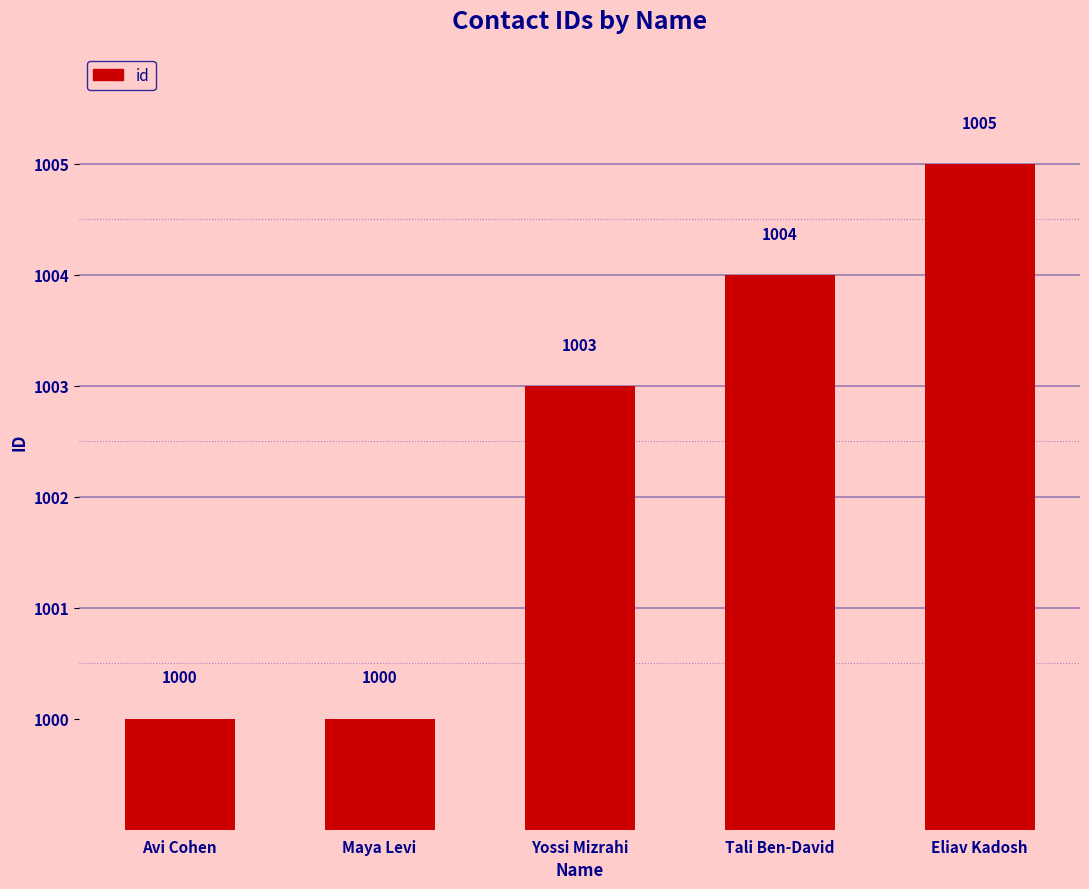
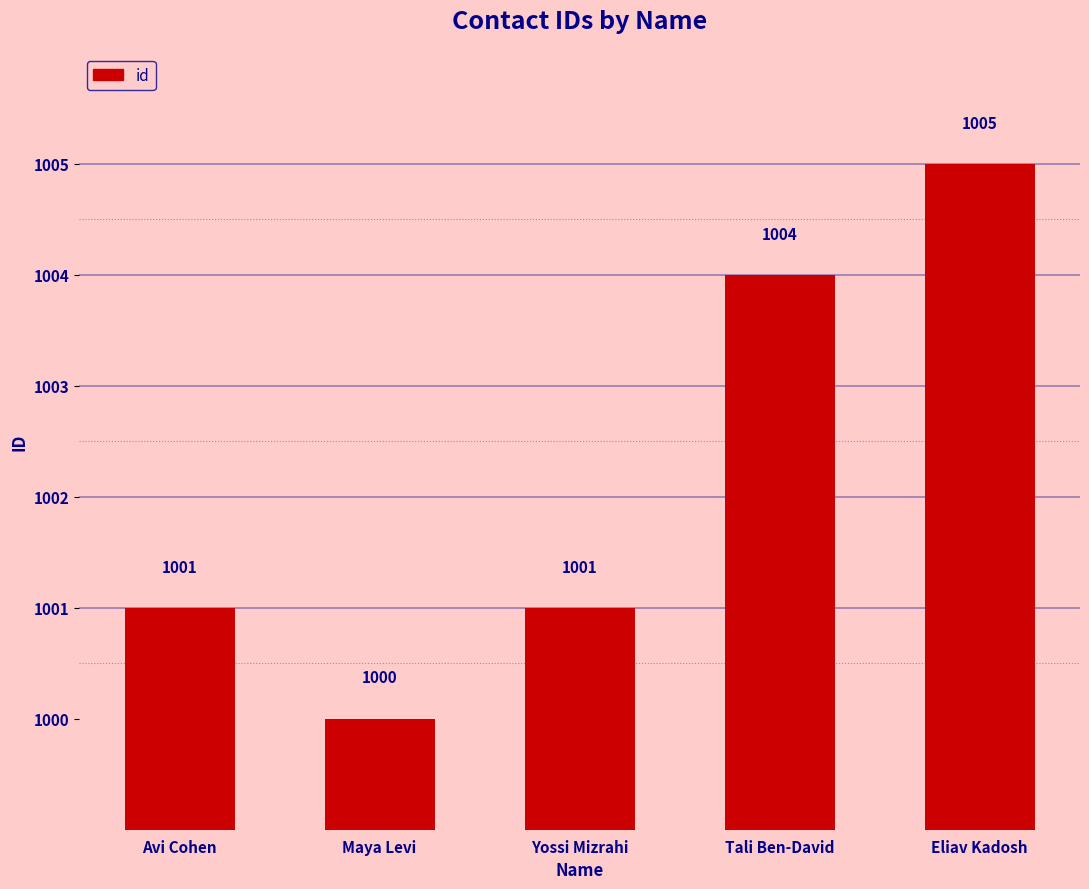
Avi Cohen: 1000 -> 1001
Yossi Mizrahi: 1003 -> 1001
